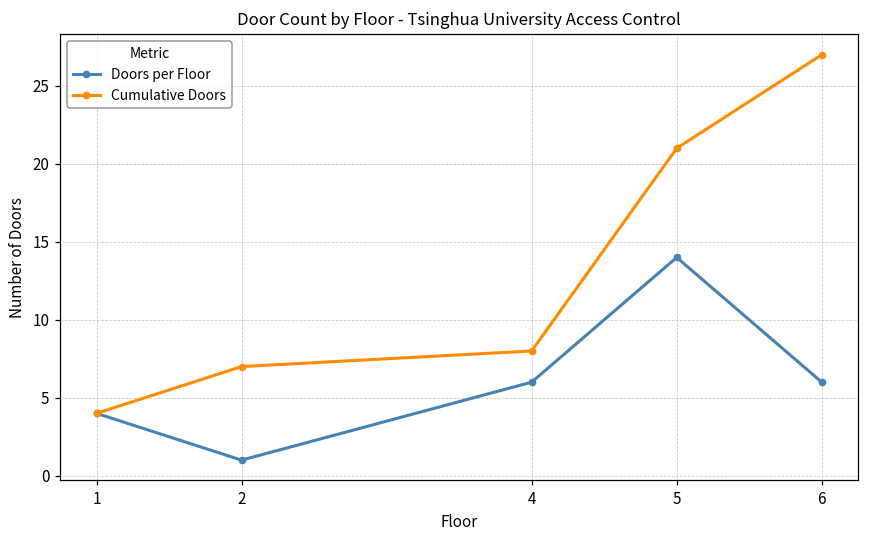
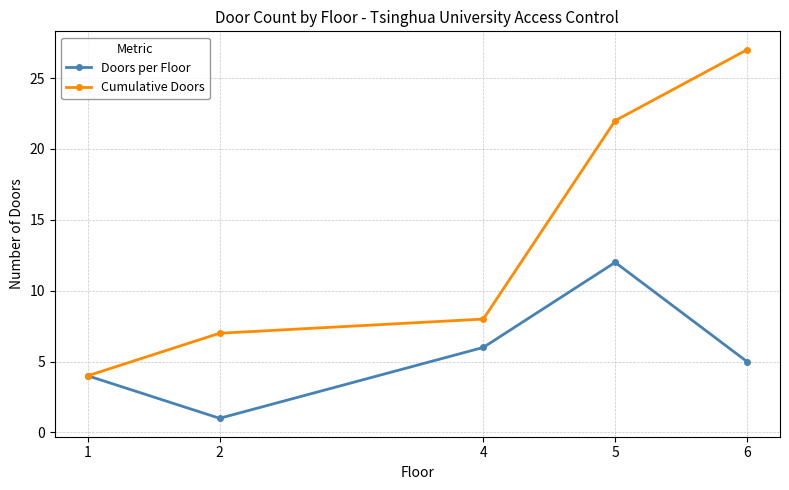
Doors per Floor, 5: 14 -> 12
Cumulative Doors, 5: 21 -> 22
Doors per Floor, 6: 6 -> 5
